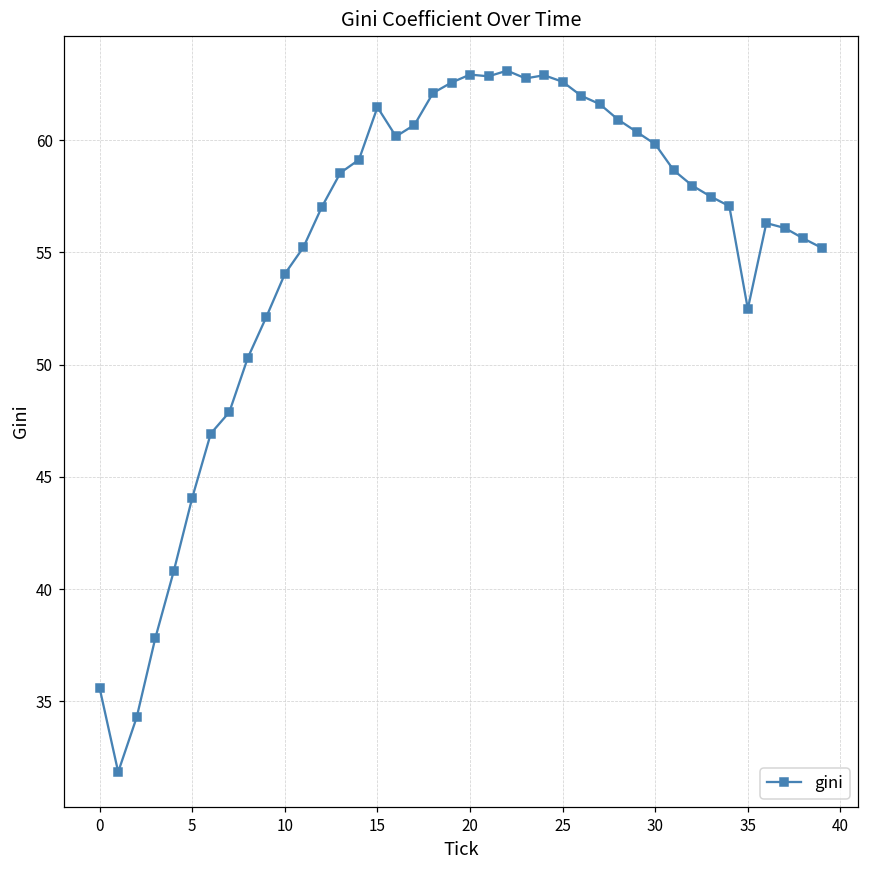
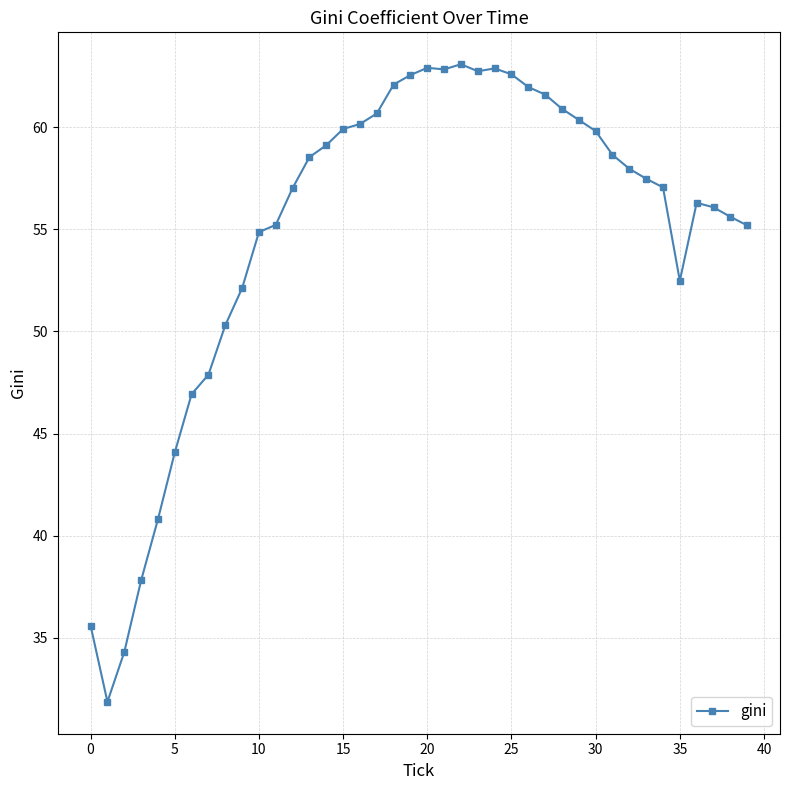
10: 54.0 -> 54.9
15: 61.5 -> 59.9
